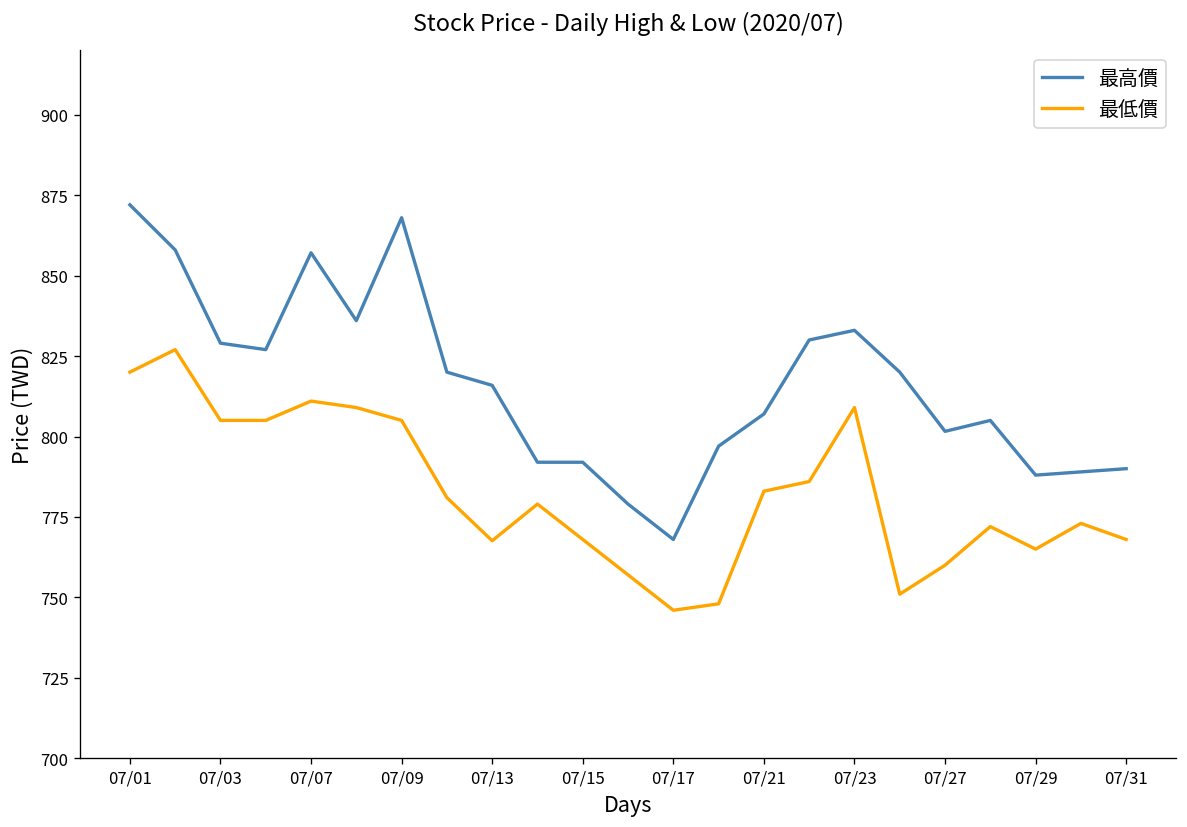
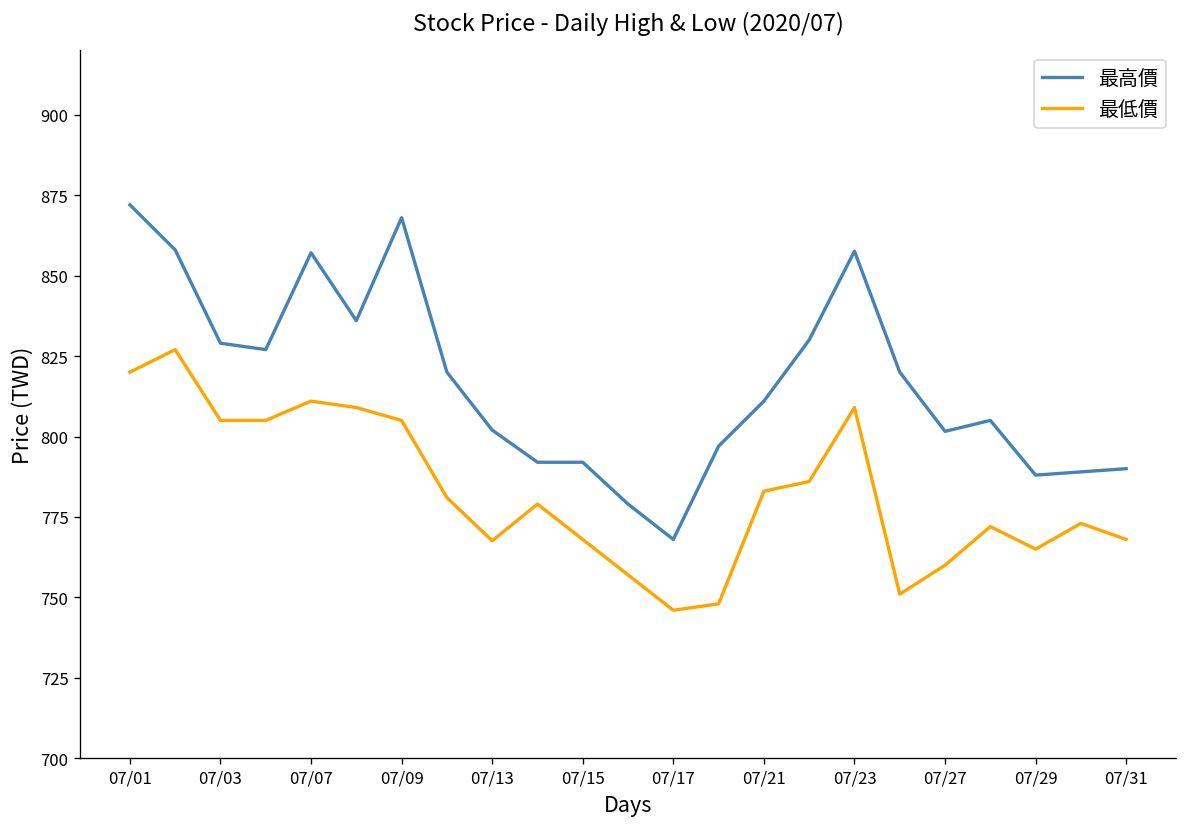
最高價, 07/13: 816 -> 802
最高價, 07/21: 807 -> 811
最高價, 07/23: 833 -> 858
